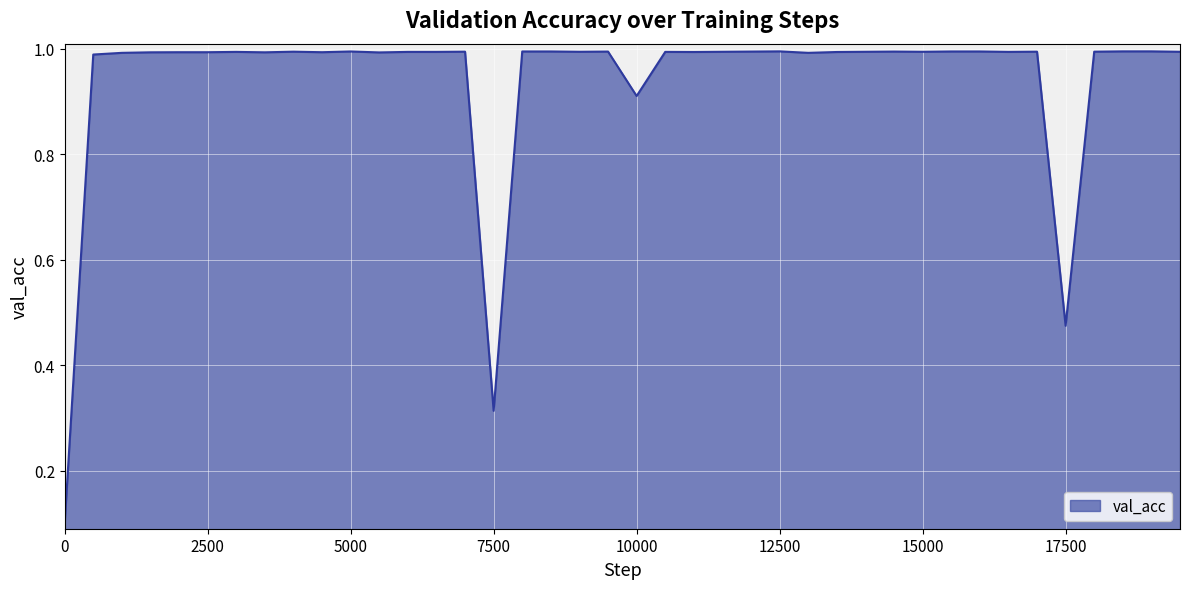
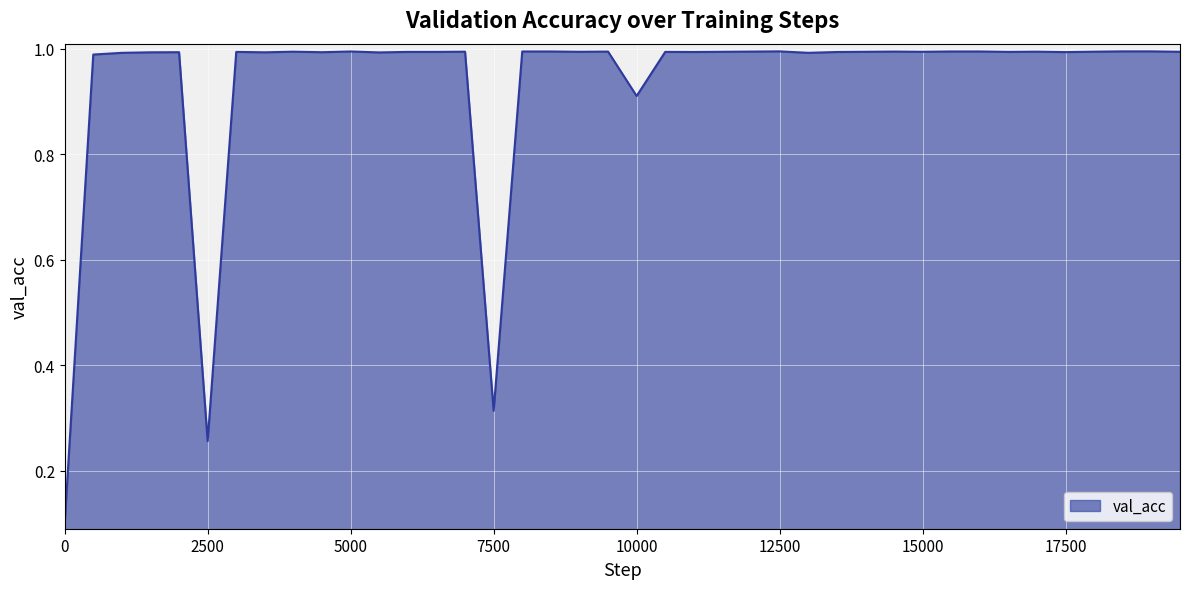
2500: 0.99 -> 0.26
17500: 0.47 -> 0.99
